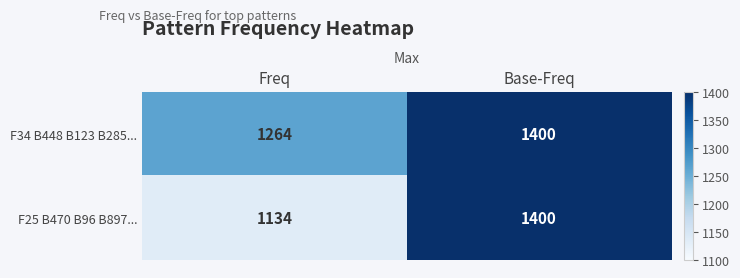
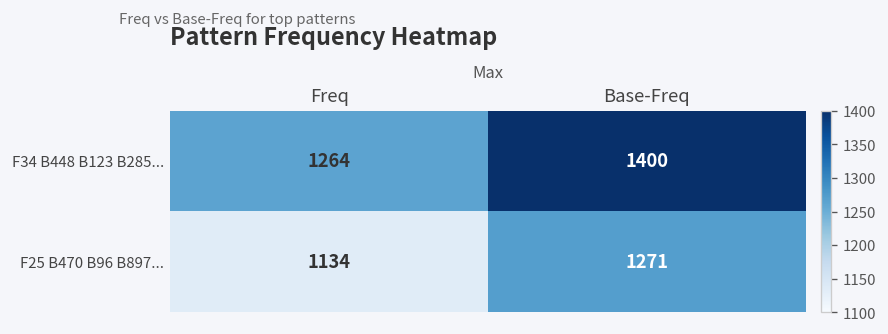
F25 B470 B96 B897..., Base-Freq: 1400 -> 1271
